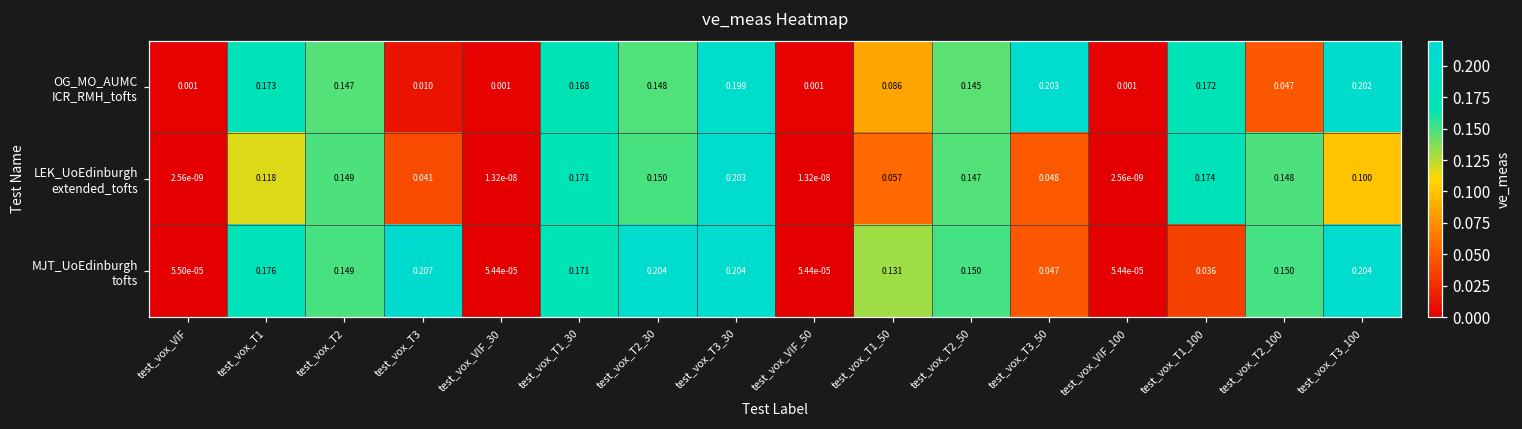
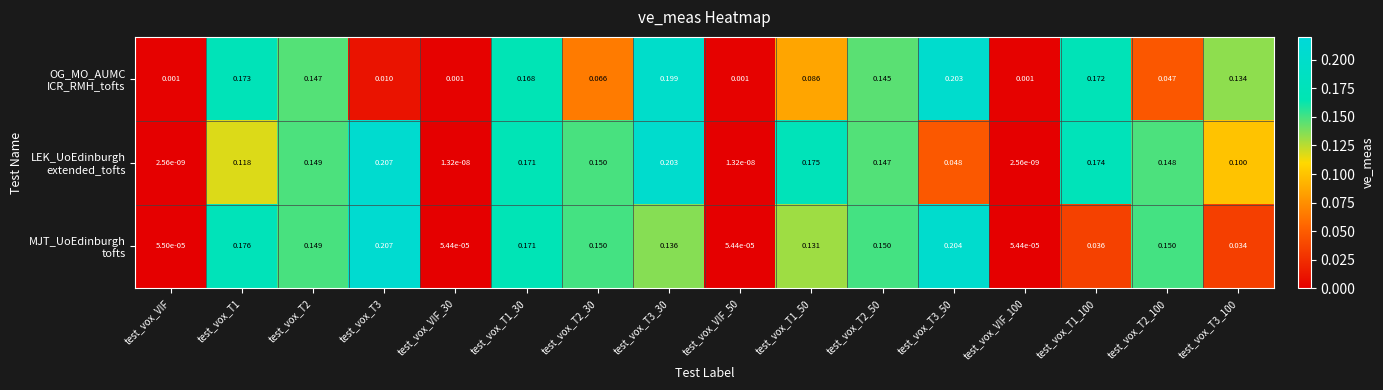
OG_MO_AUMC ICR_RMH_tofts, test_vox_T2_30: 0.148 -> 0.066
OG_MO_AUMC ICR_RMH_tofts, test_vox_T3_100: 0.202 -> 0.134
LEK_UoEdinburgh extended_tofts, test_vox_T3: 0.041 -> 0.207
LEK_UoEdinburgh extended_tofts, test_vox_T1_50: 0.057 -> 0.175
MJT_UoEdinburgh tofts, test_vox_T2_30: 0.204 -> 0.150
MJT_UoEdinburgh tofts, test_vox_T3_30: 0.204 -> 0.136
MJT_UoEdinburgh tofts, test_vox_T3_50: 0.047 -> 0.204
MJT_UoEdinburgh tofts, test_vox_T3_100: 0.204 -> 0.034
